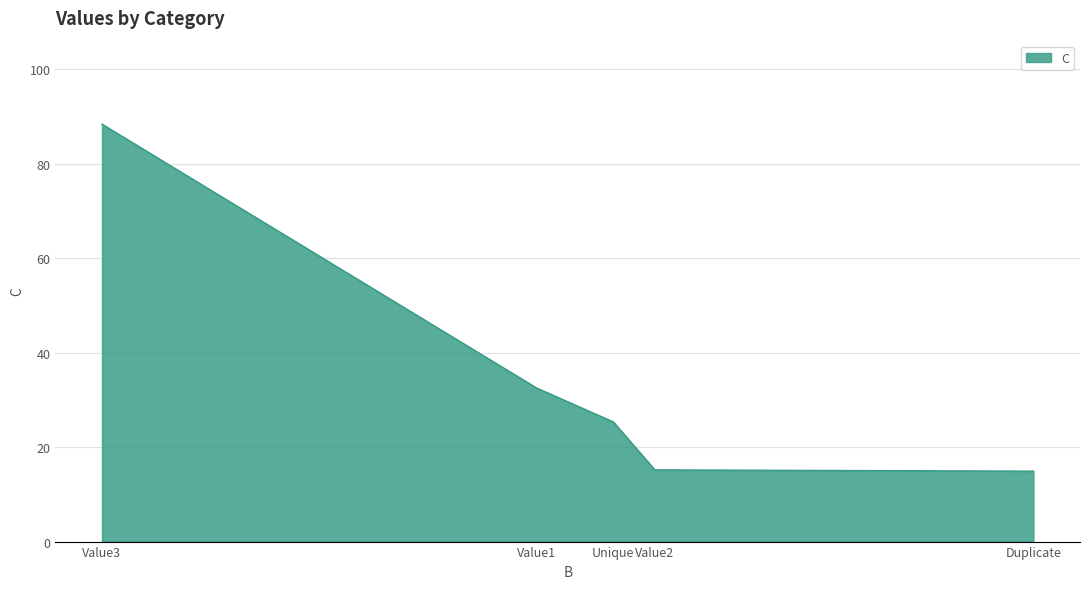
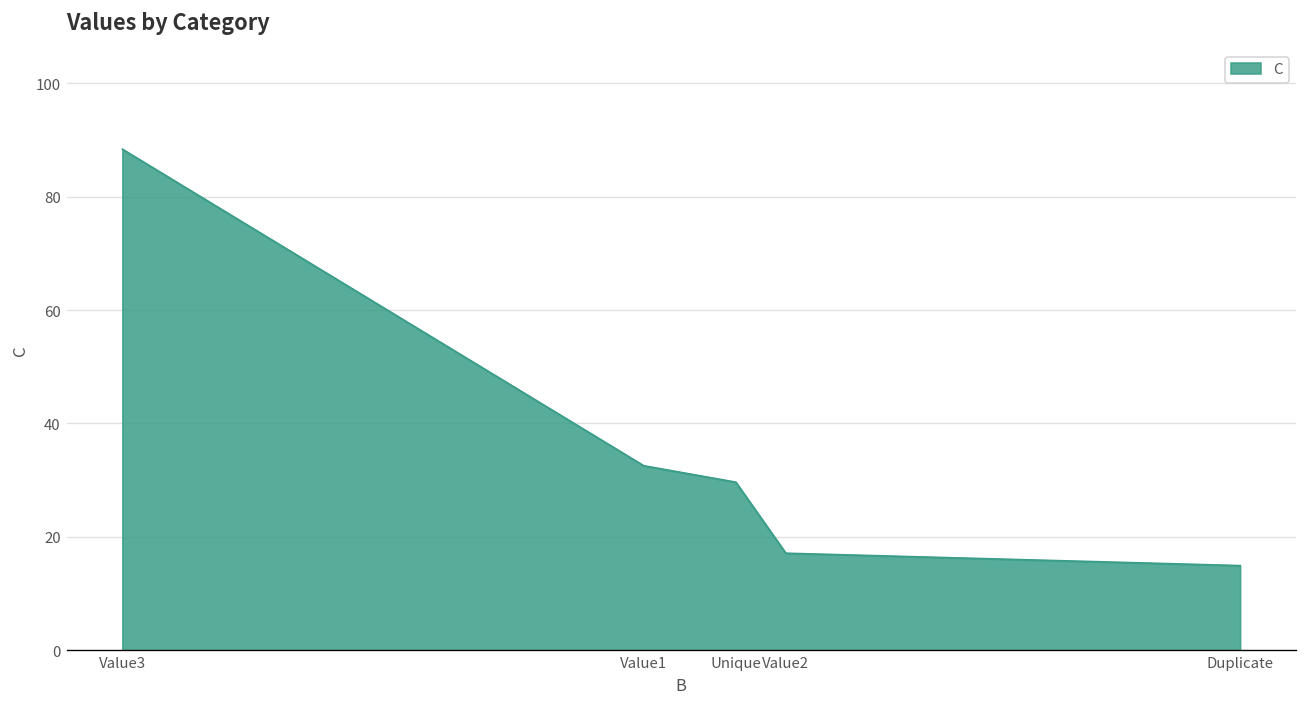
Unique: 25 -> 30
Value2: 15 -> 17
